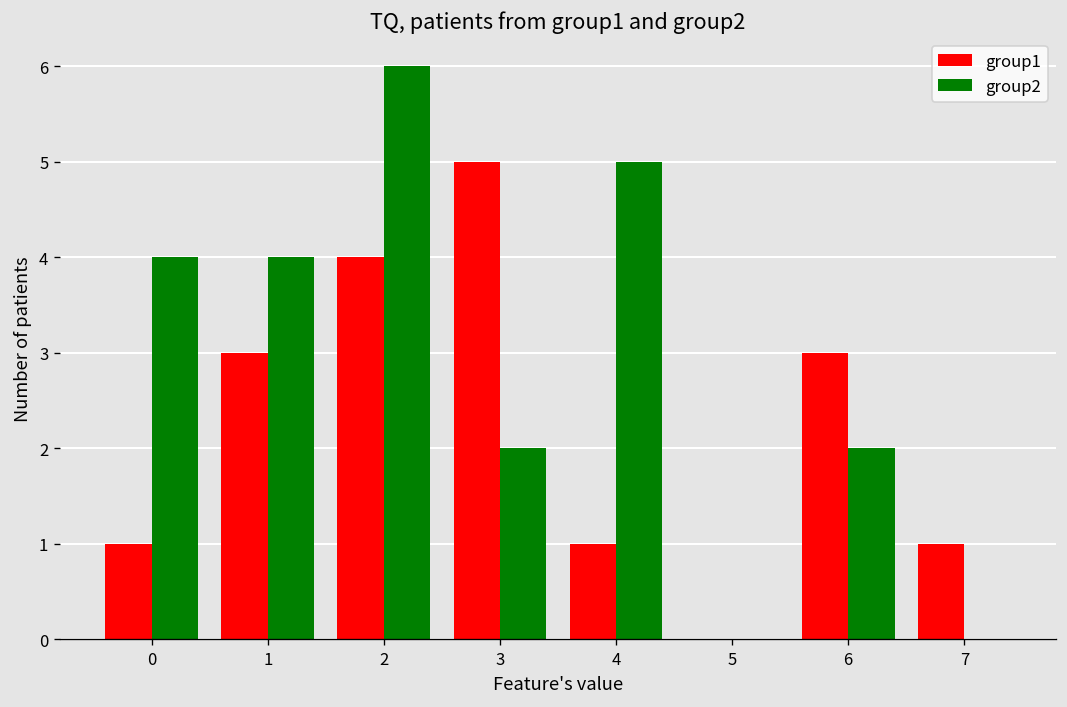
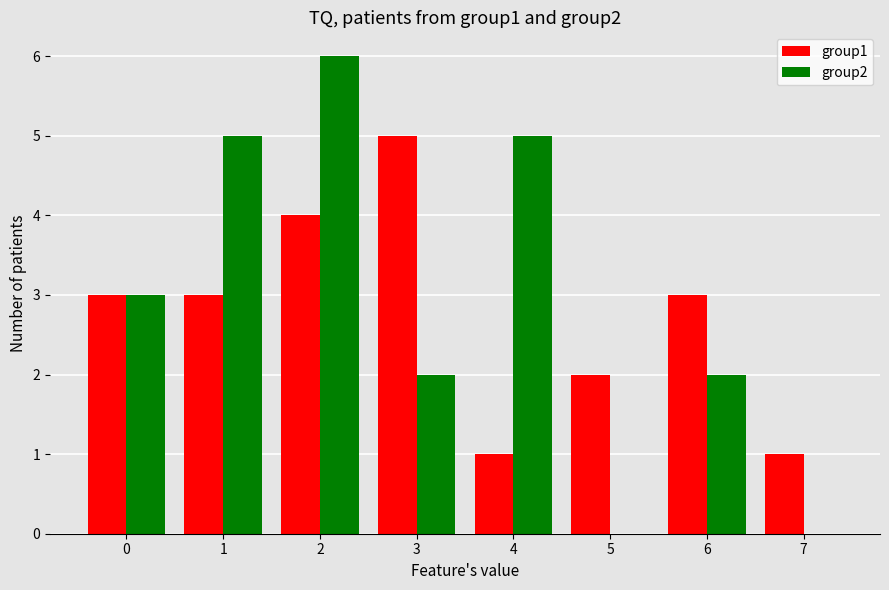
group1, 0: 1 -> 3
group2, 0: 4 -> 3
group2, 1: 4 -> 5
group1, 5: 0 -> 2
